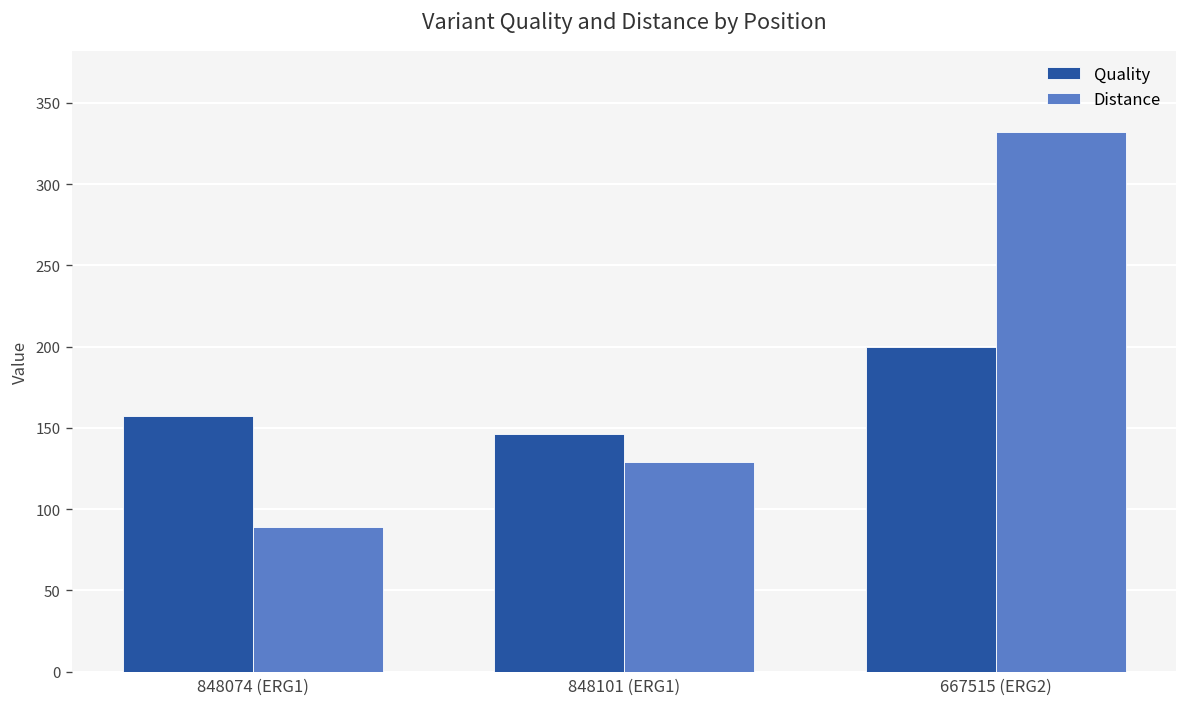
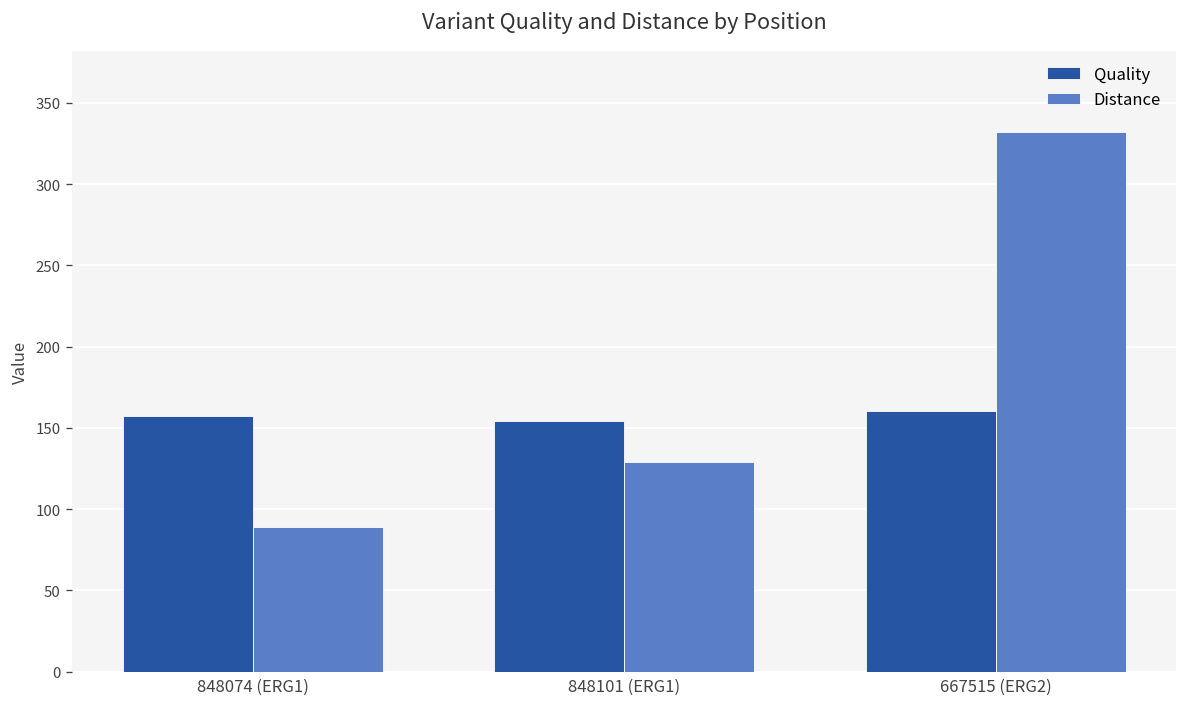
Quality, 848101 (ERG1): 146 -> 154
Quality, 667515 (ERG2): 200 -> 160
